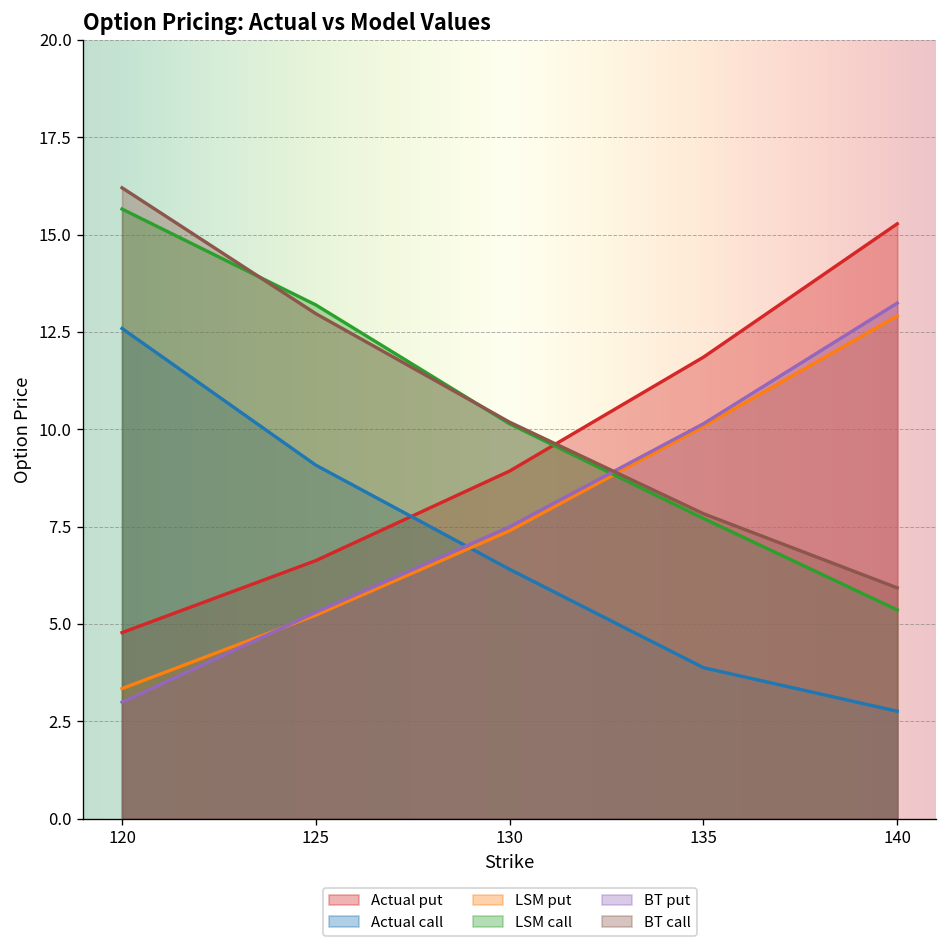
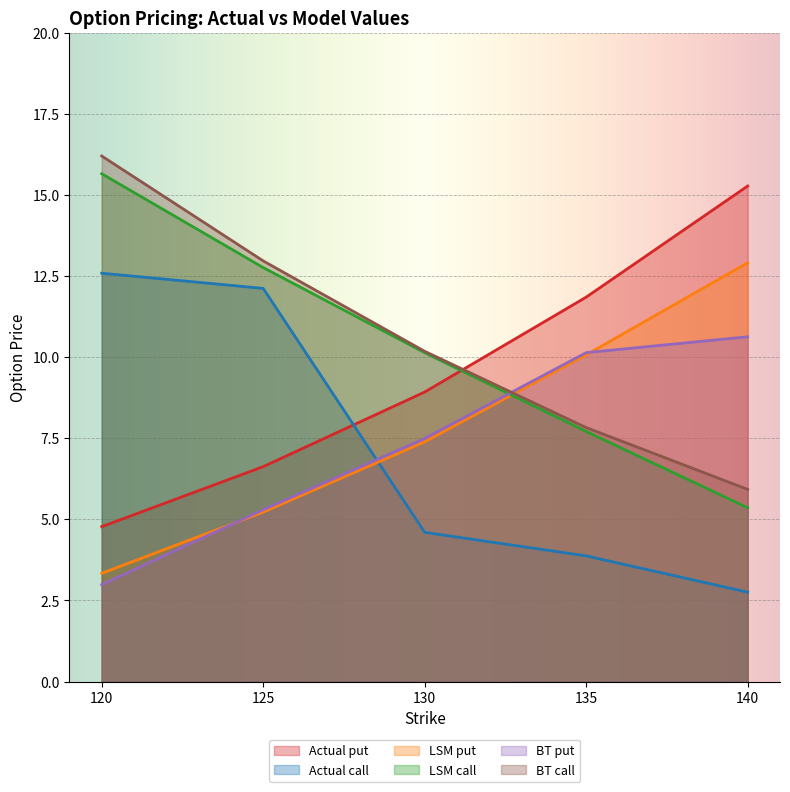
Actual call, 125: 9.1 -> 12.1
LSM call, 125: 13.2 -> 12.8
Actual call, 130: 6.4 -> 4.6
BT put, 140: 13.2 -> 10.6
